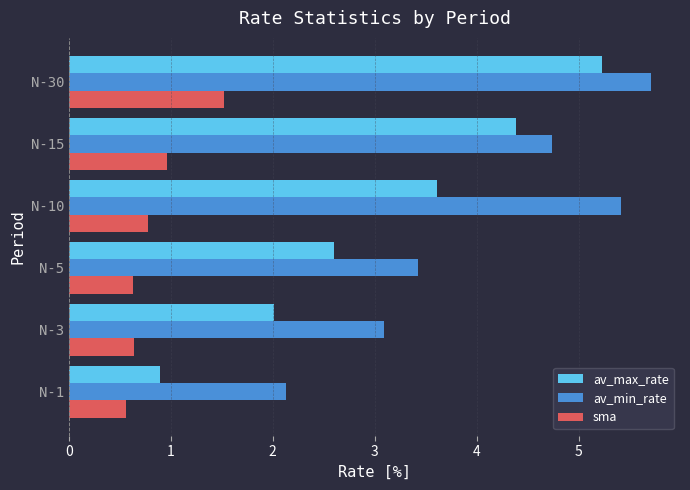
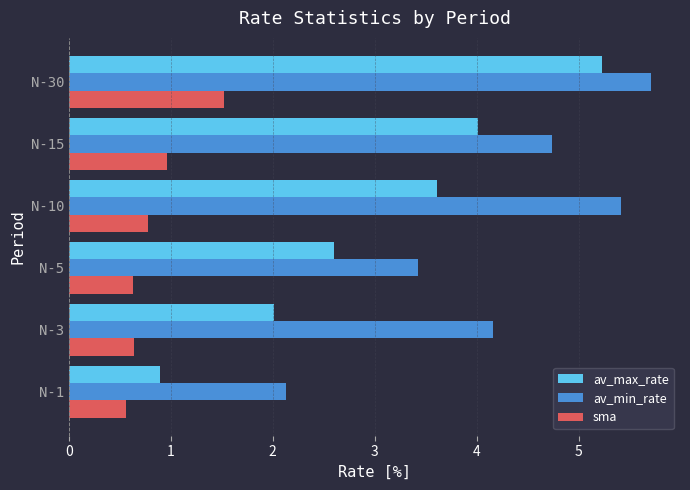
av_max_rate, N-15: 4.39 -> 4.02
av_min_rate, N-3: 3.09 -> 4.16
